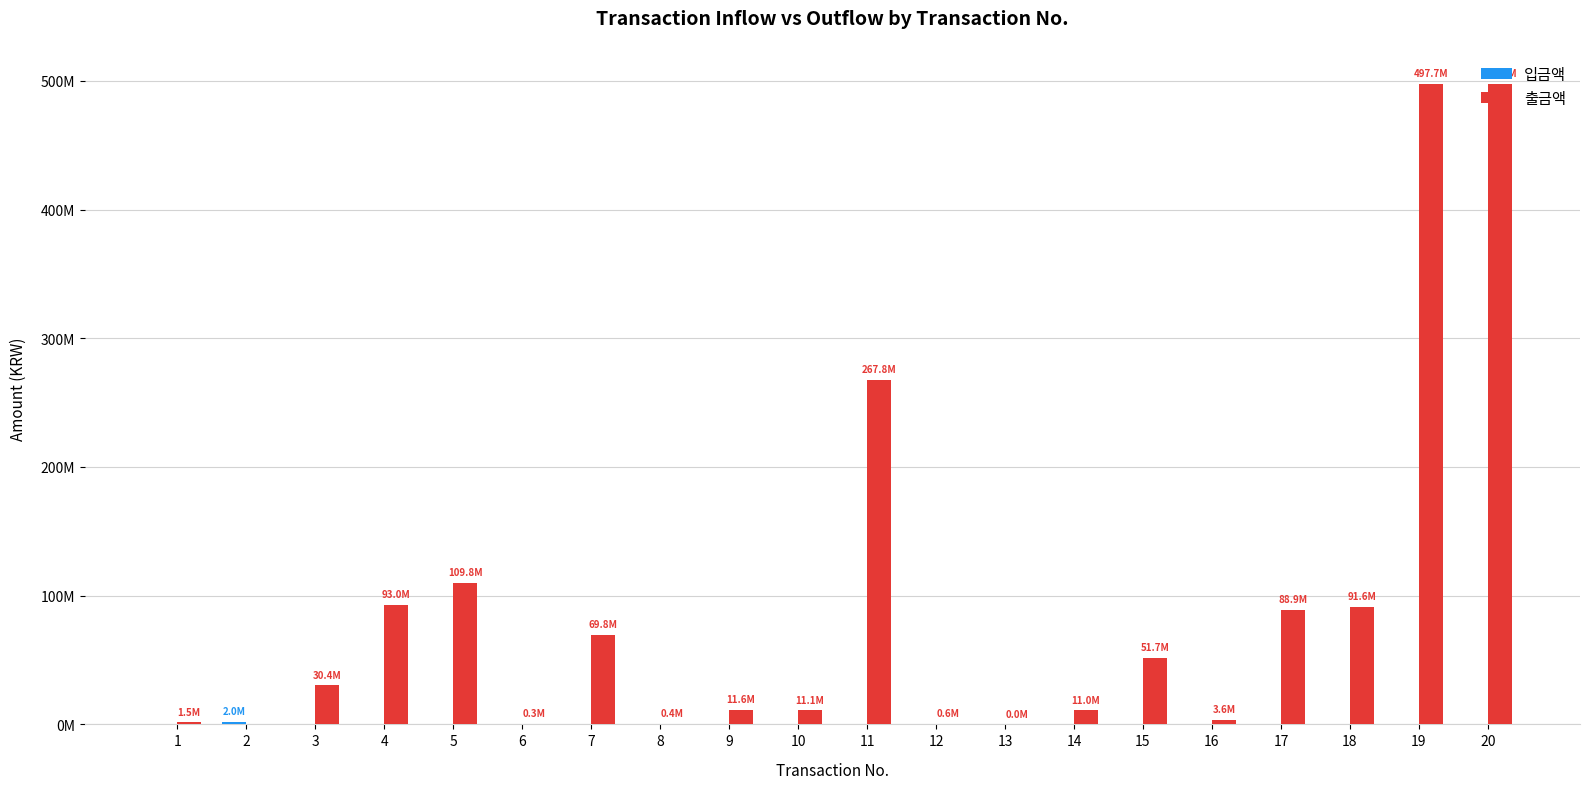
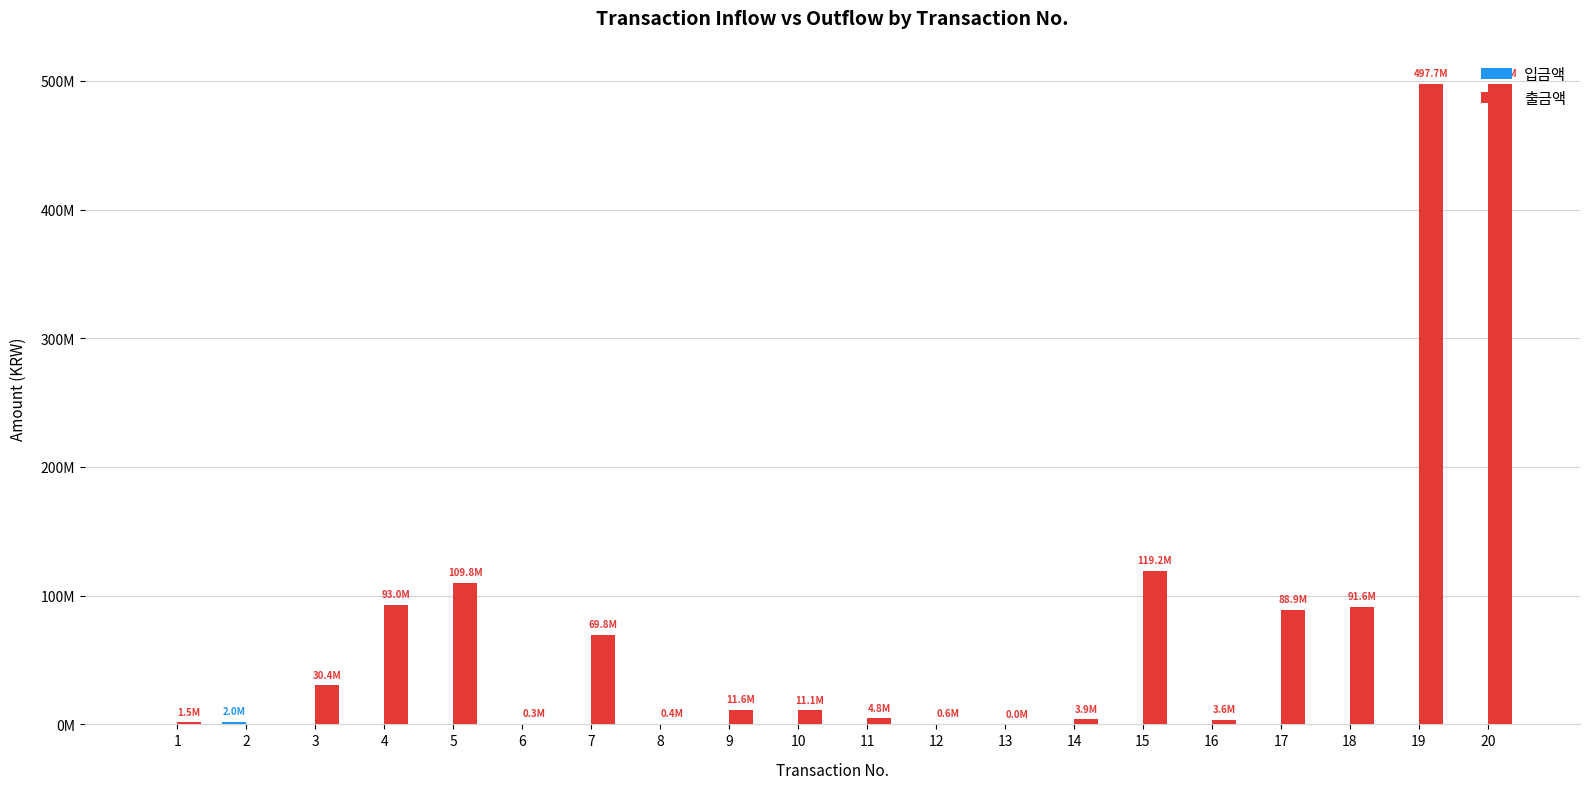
출금액, 11: 267.8M -> 4.8M
출금액, 14: 11.0M -> 3.9M
출금액, 15: 51.7M -> 119.2M
